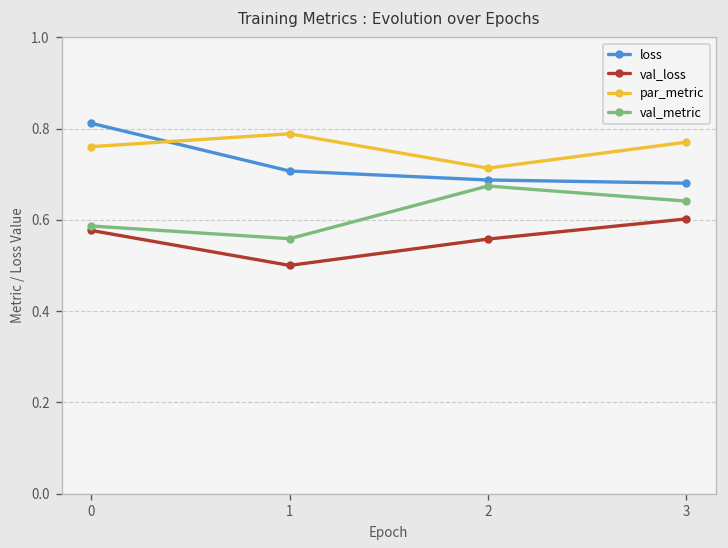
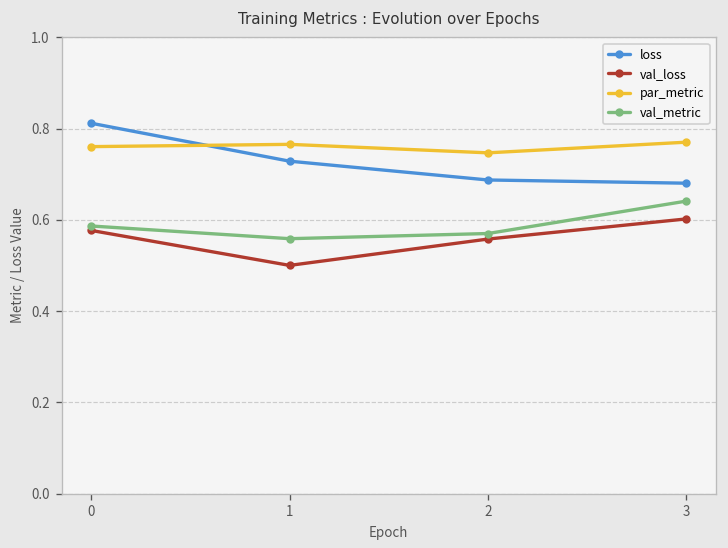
loss, 1: 0.71 -> 0.73
par_metric, 1: 0.79 -> 0.77
par_metric, 2: 0.71 -> 0.75
val_metric, 2: 0.67 -> 0.57
